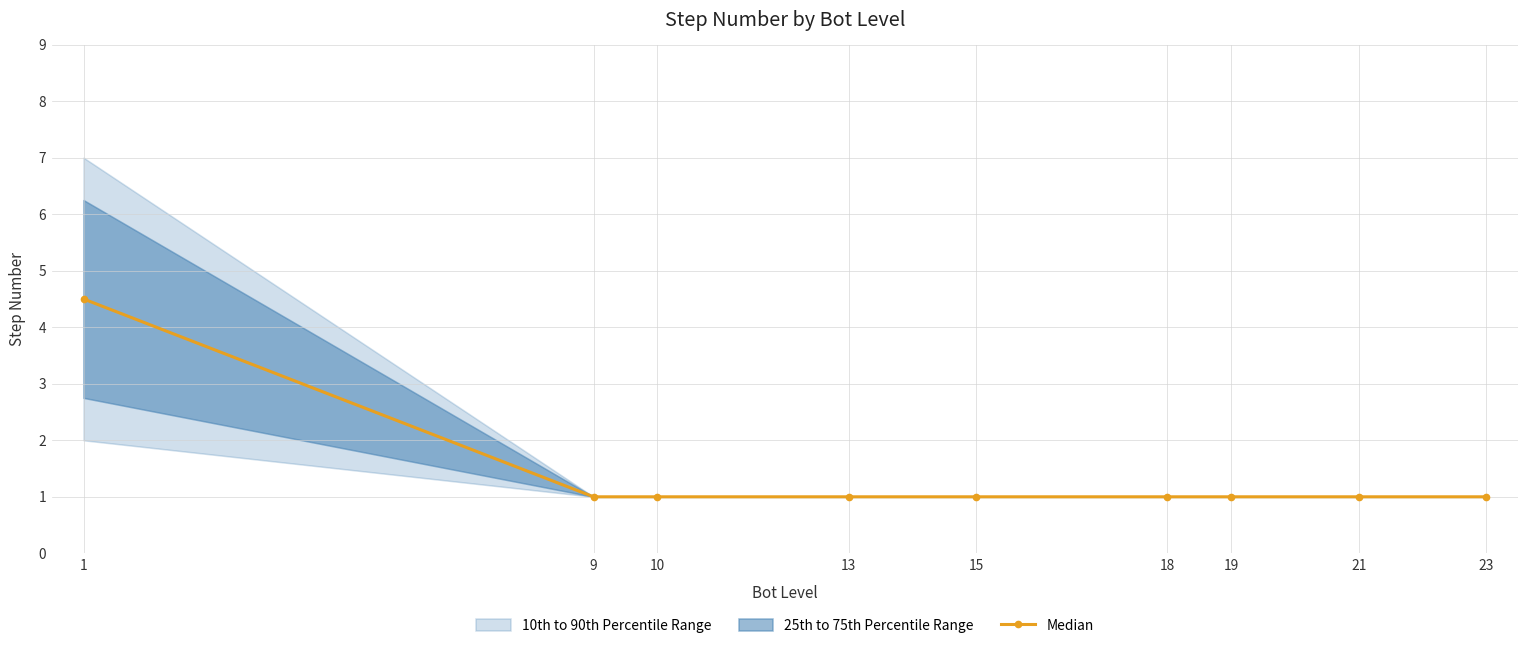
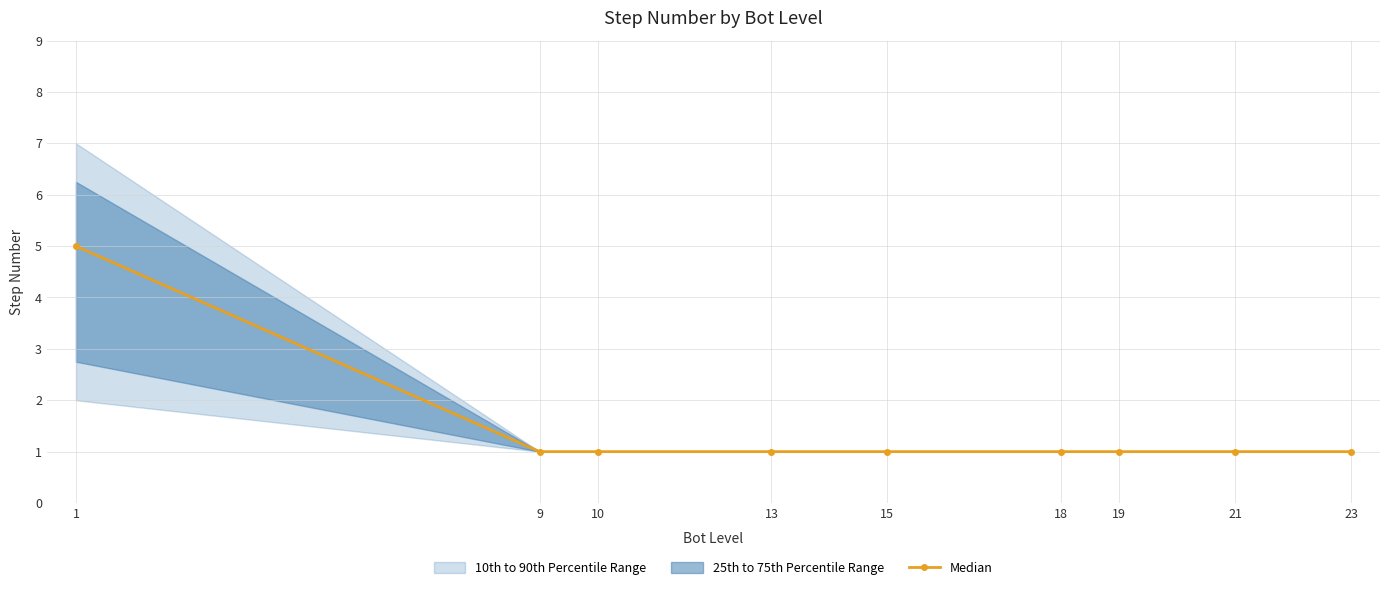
Median, 1: 4.5 -> 5.0
